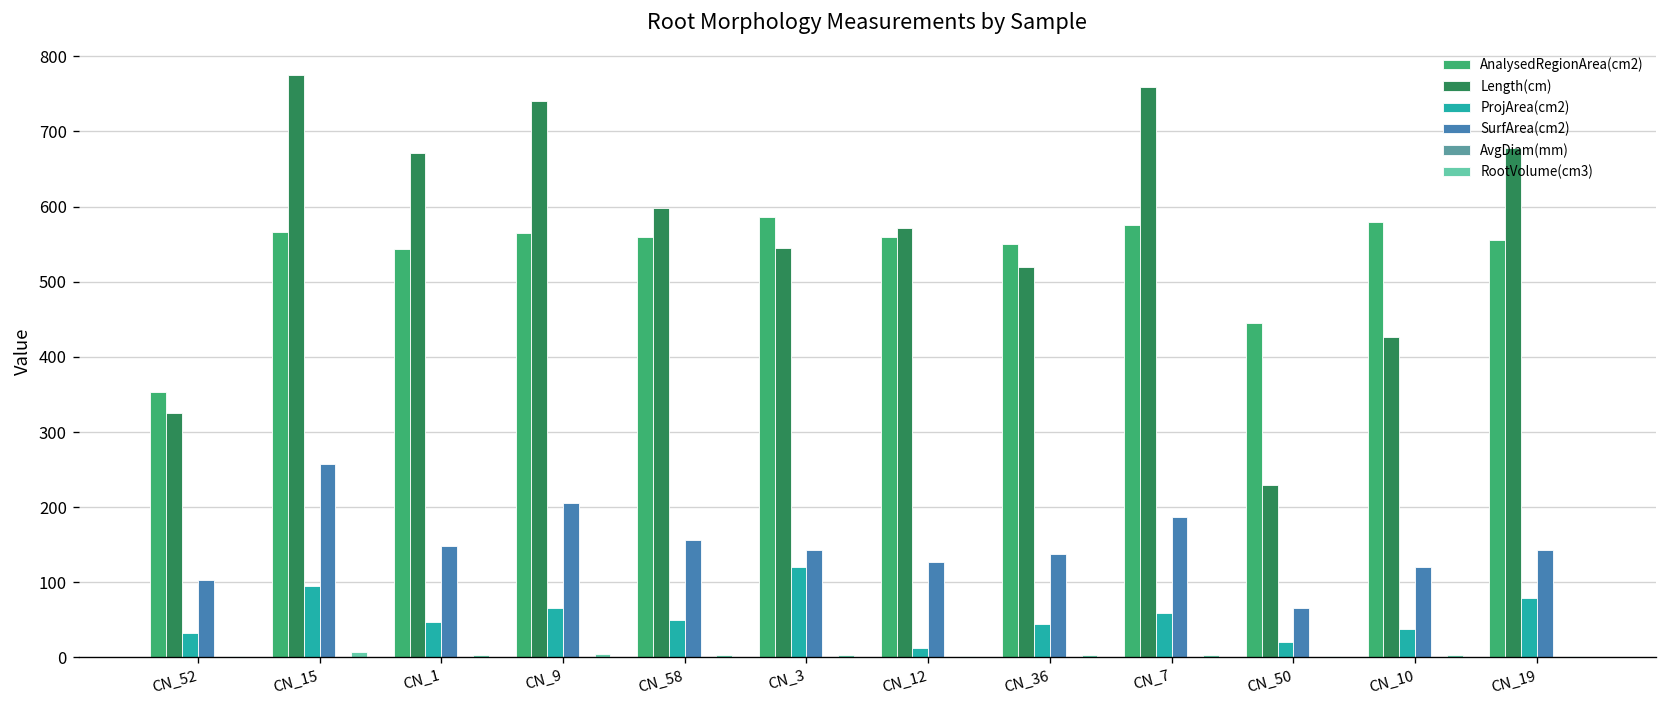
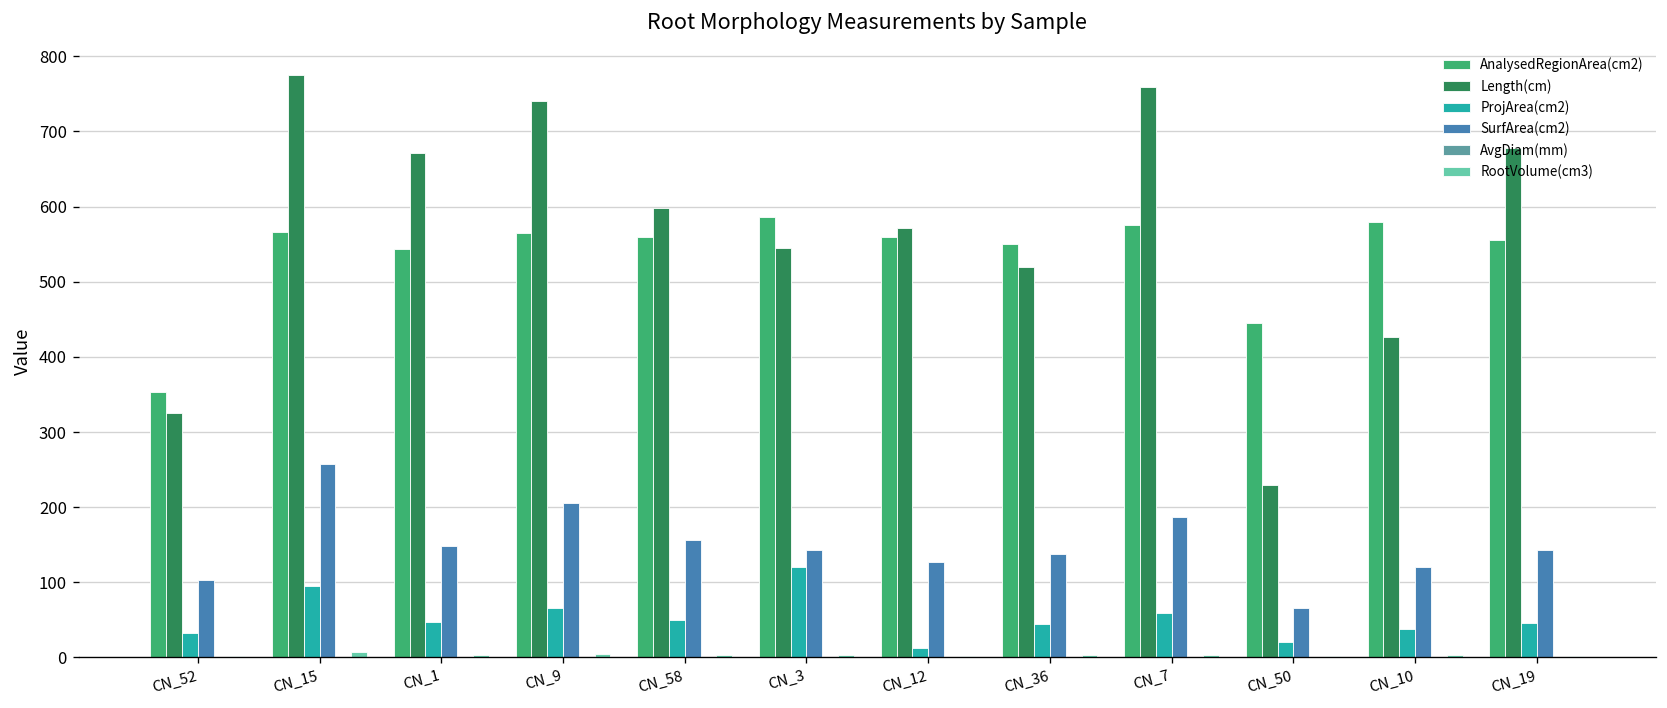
ProjArea(cm2), CN_19: 80 -> 50
